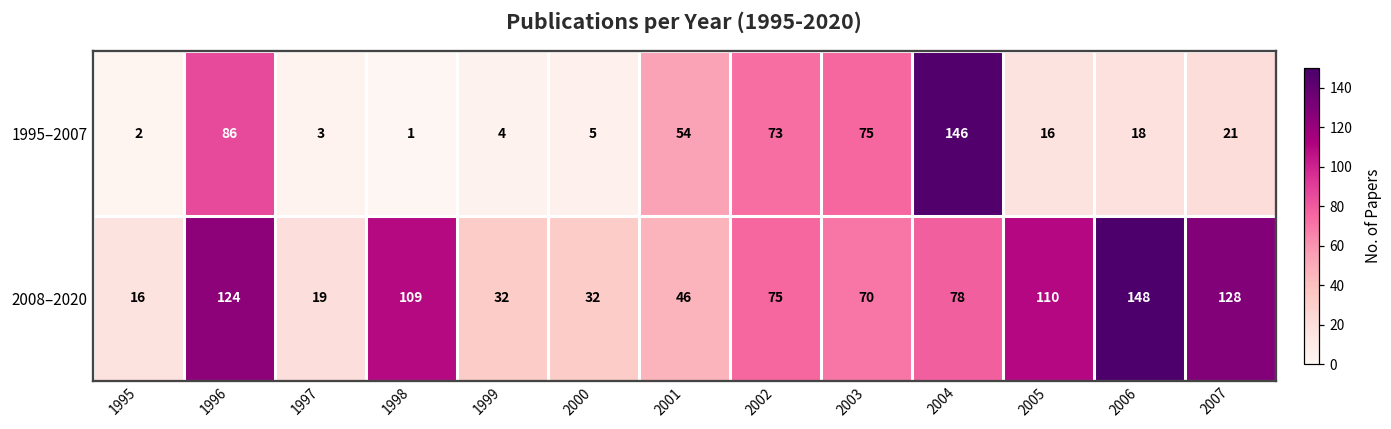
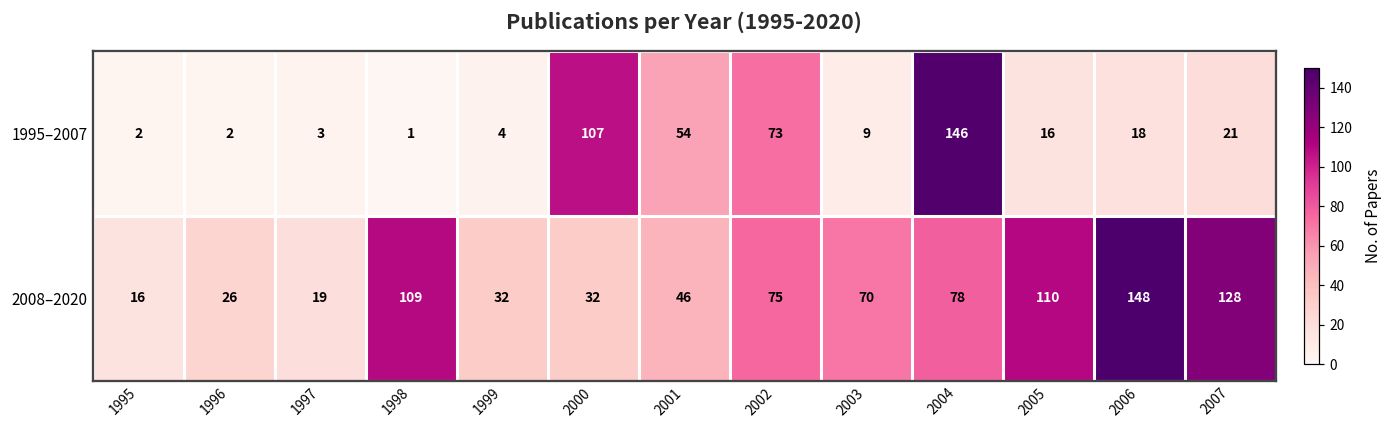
1995–2007, 1996: 86 -> 2
1995–2007, 2000: 5 -> 107
1995–2007, 2003: 75 -> 9
2008–2020, 1996: 124 -> 26
